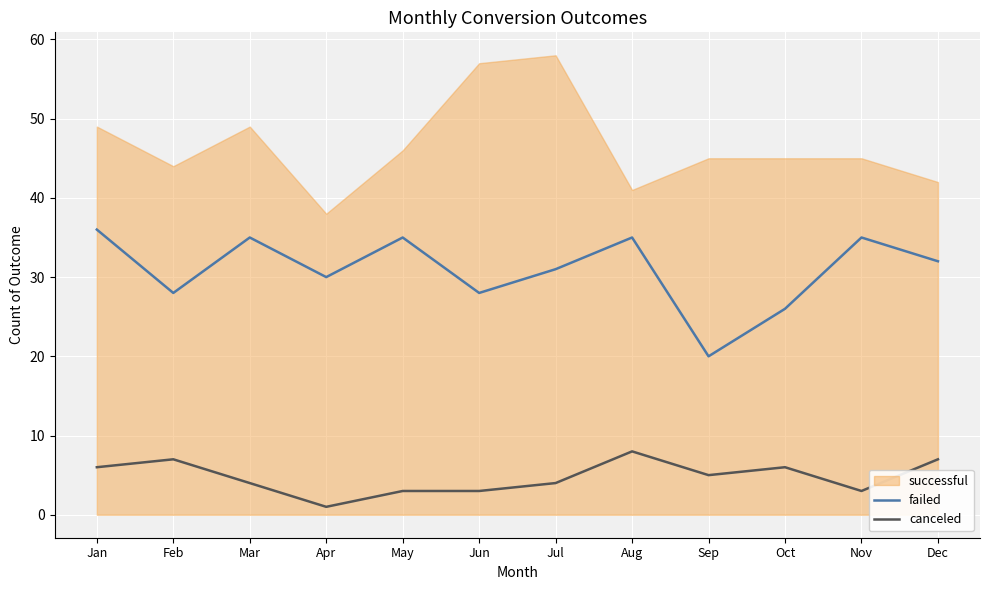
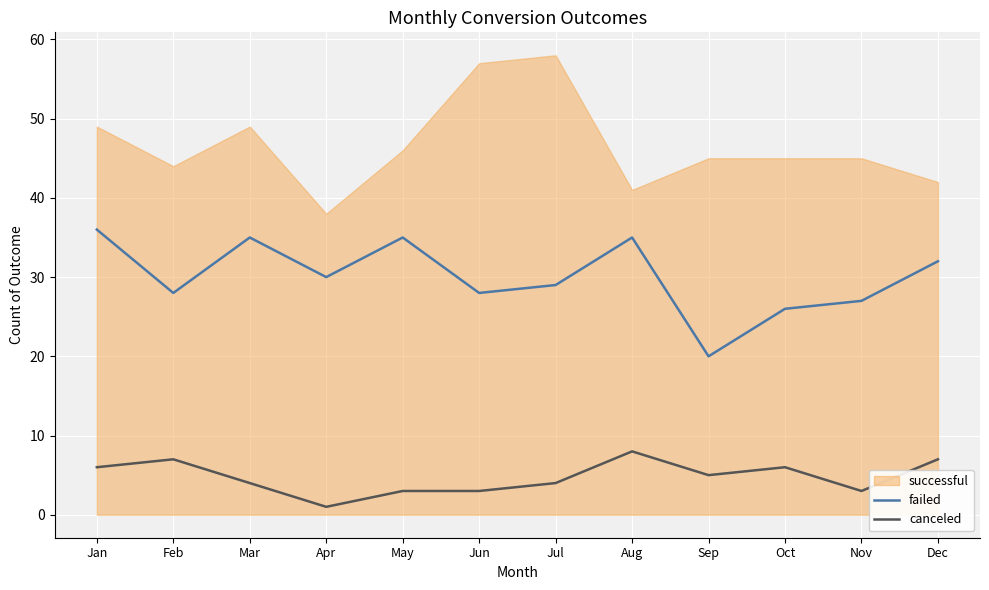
failed, Jul: 31 -> 29
failed, Nov: 35 -> 27
